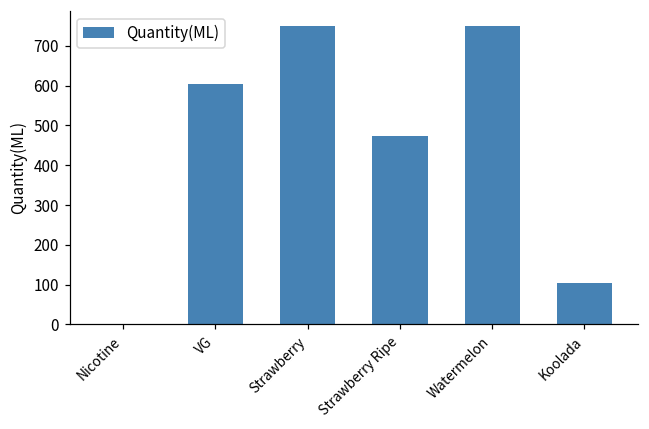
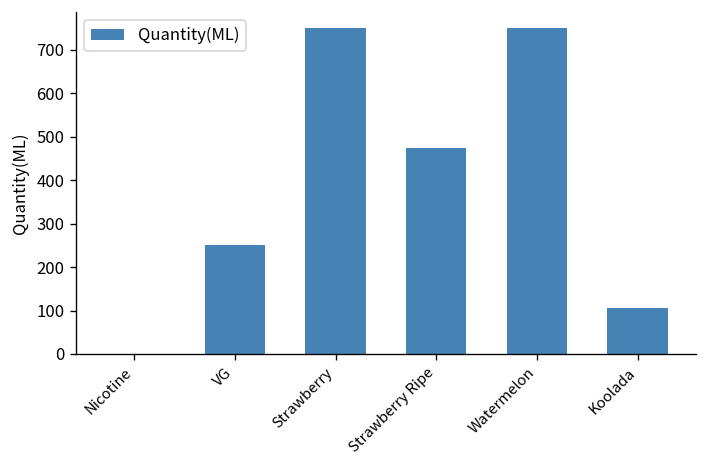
VG: 600 -> 250
